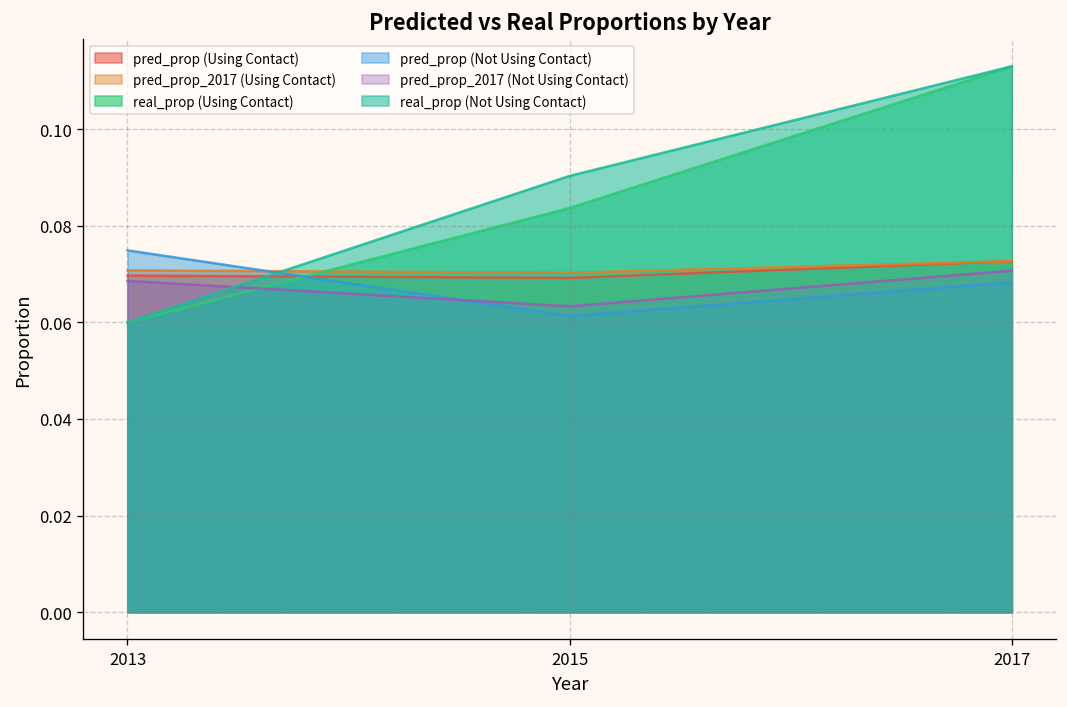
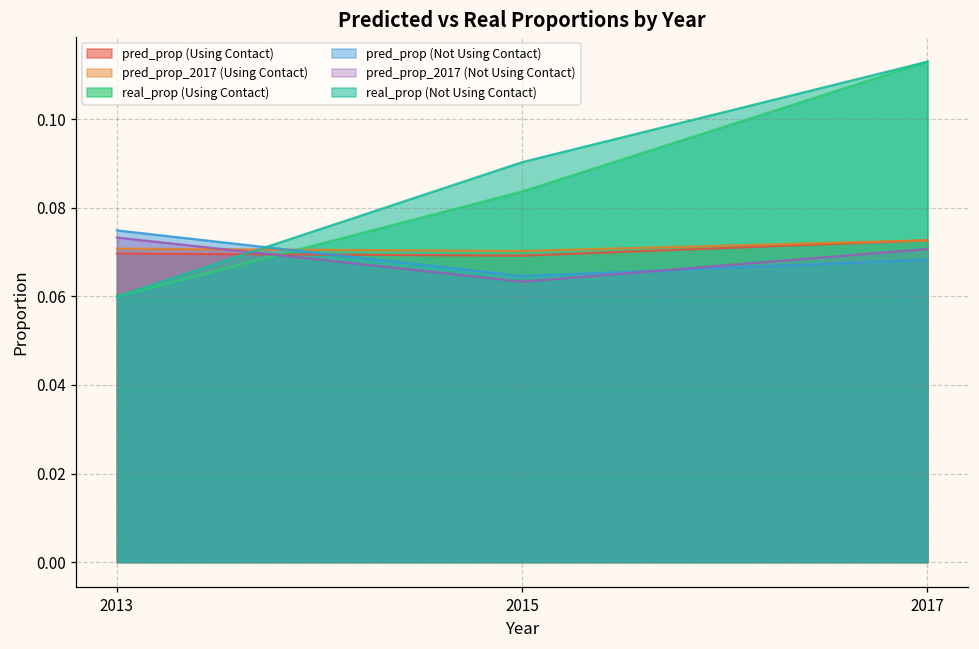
pred_prop_2017 (Not Using Contact), 2013: 0.069 -> 0.073
pred_prop (Not Using Contact), 2015: 0.061 -> 0.065
